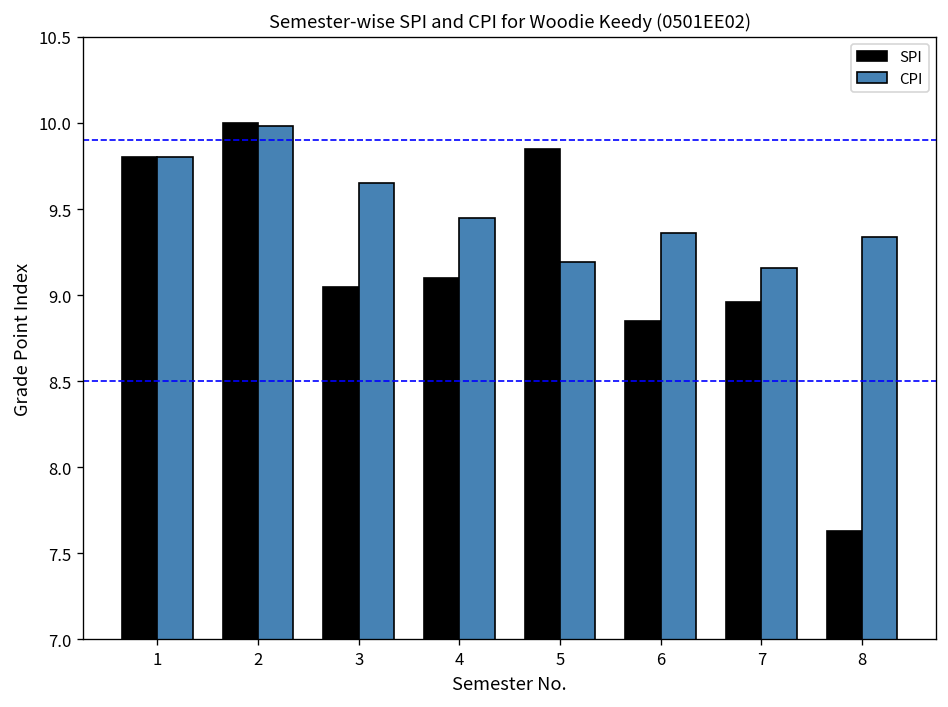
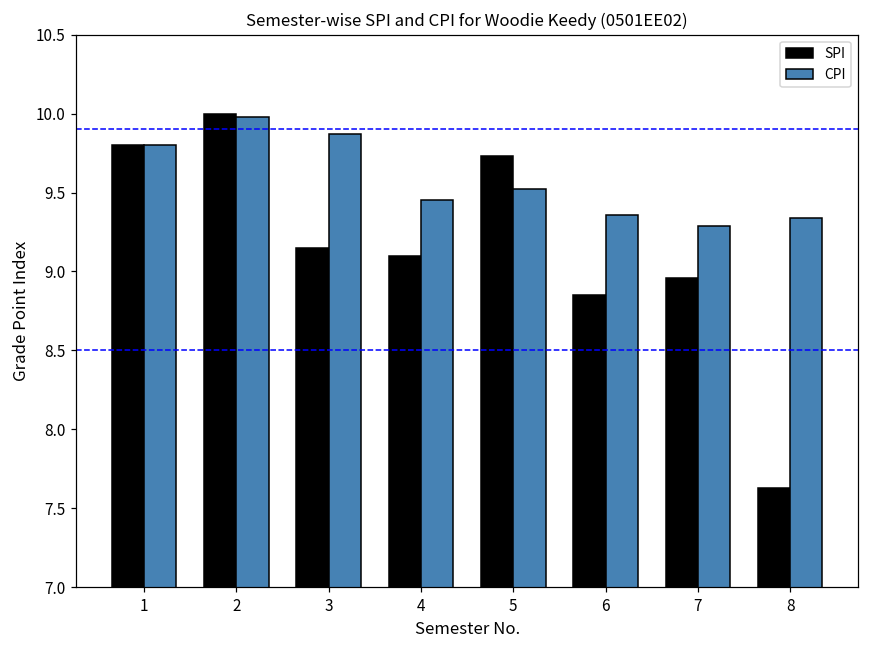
SPI, 3: 9.05 -> 9.15
CPI, 3: 9.65 -> 9.87
SPI, 5: 9.85 -> 9.73
CPI, 5: 9.19 -> 9.52
CPI, 7: 9.16 -> 9.29
